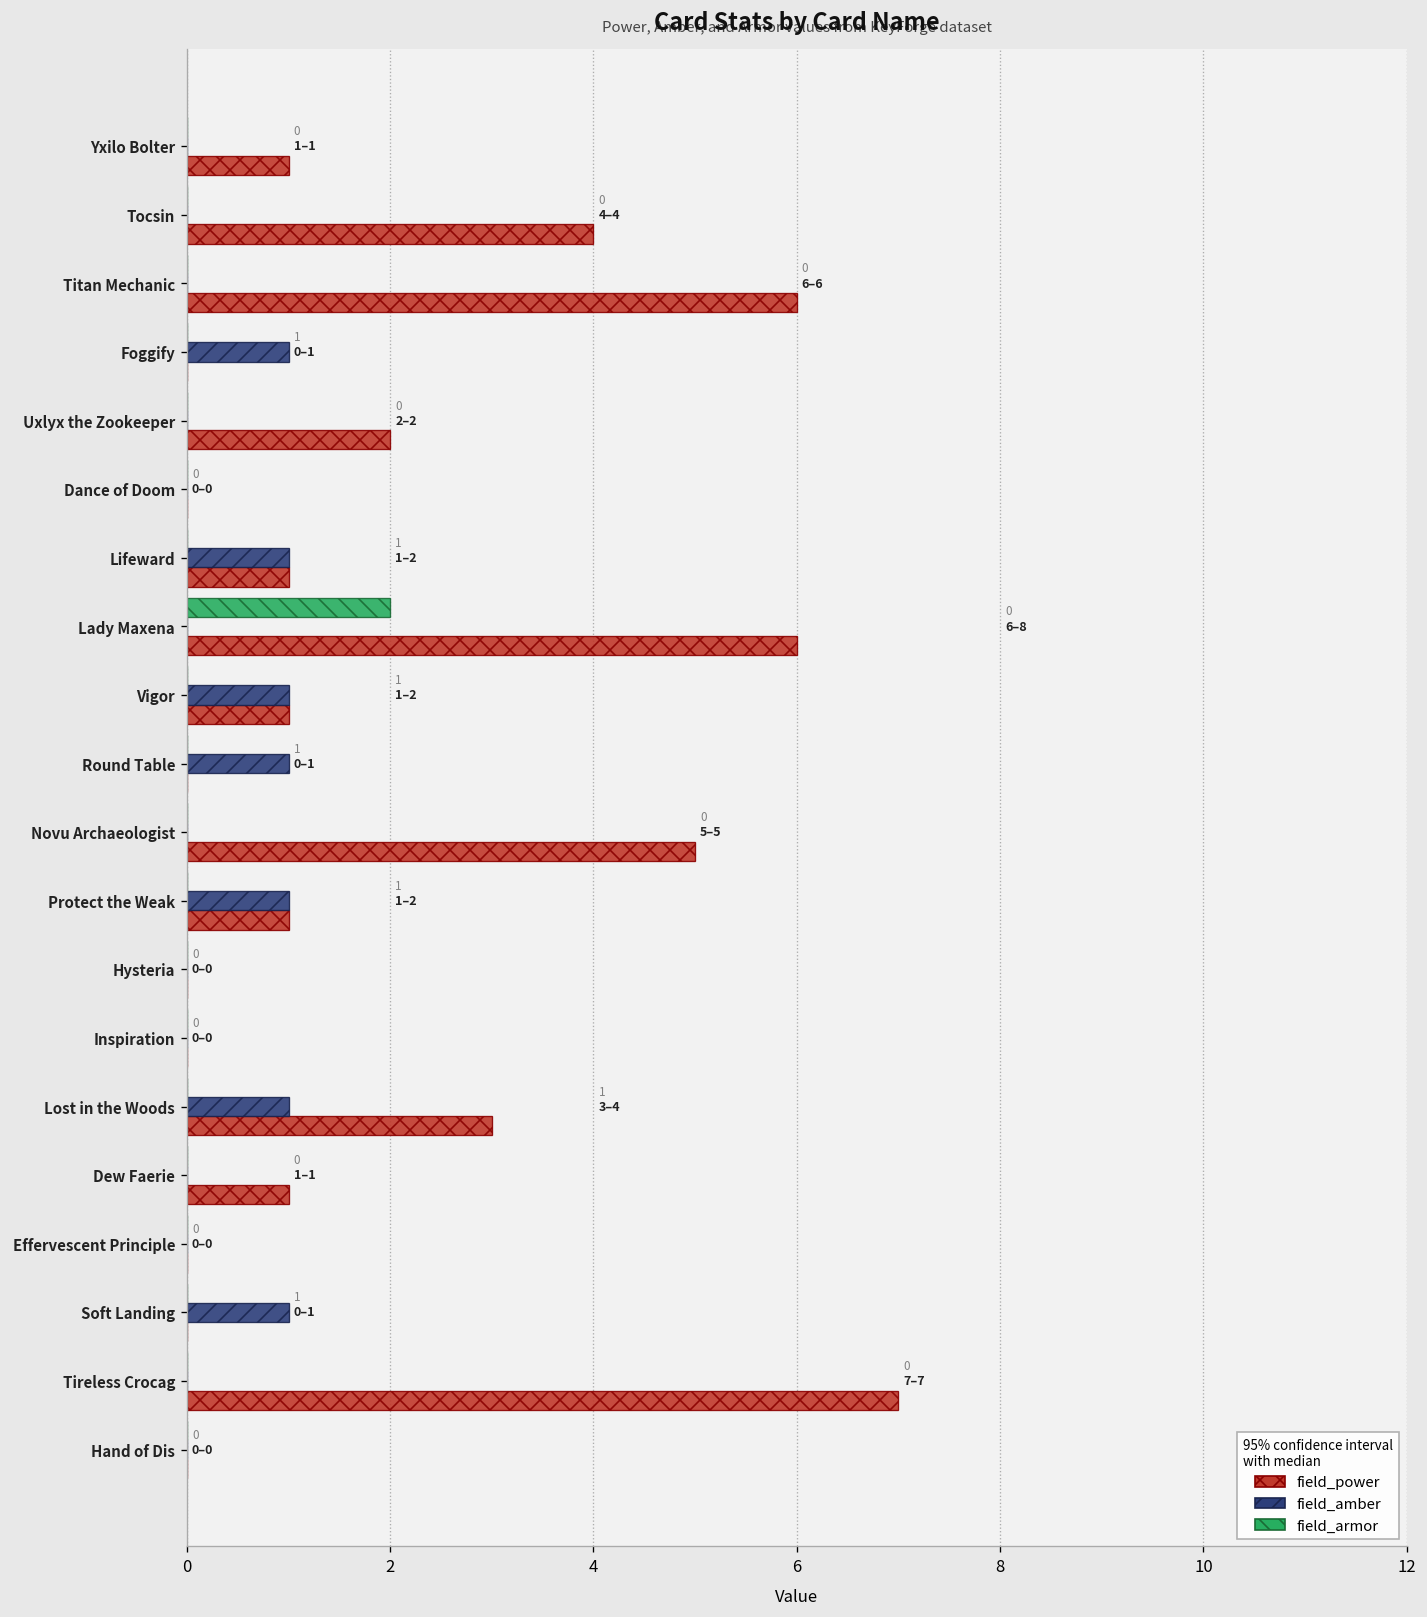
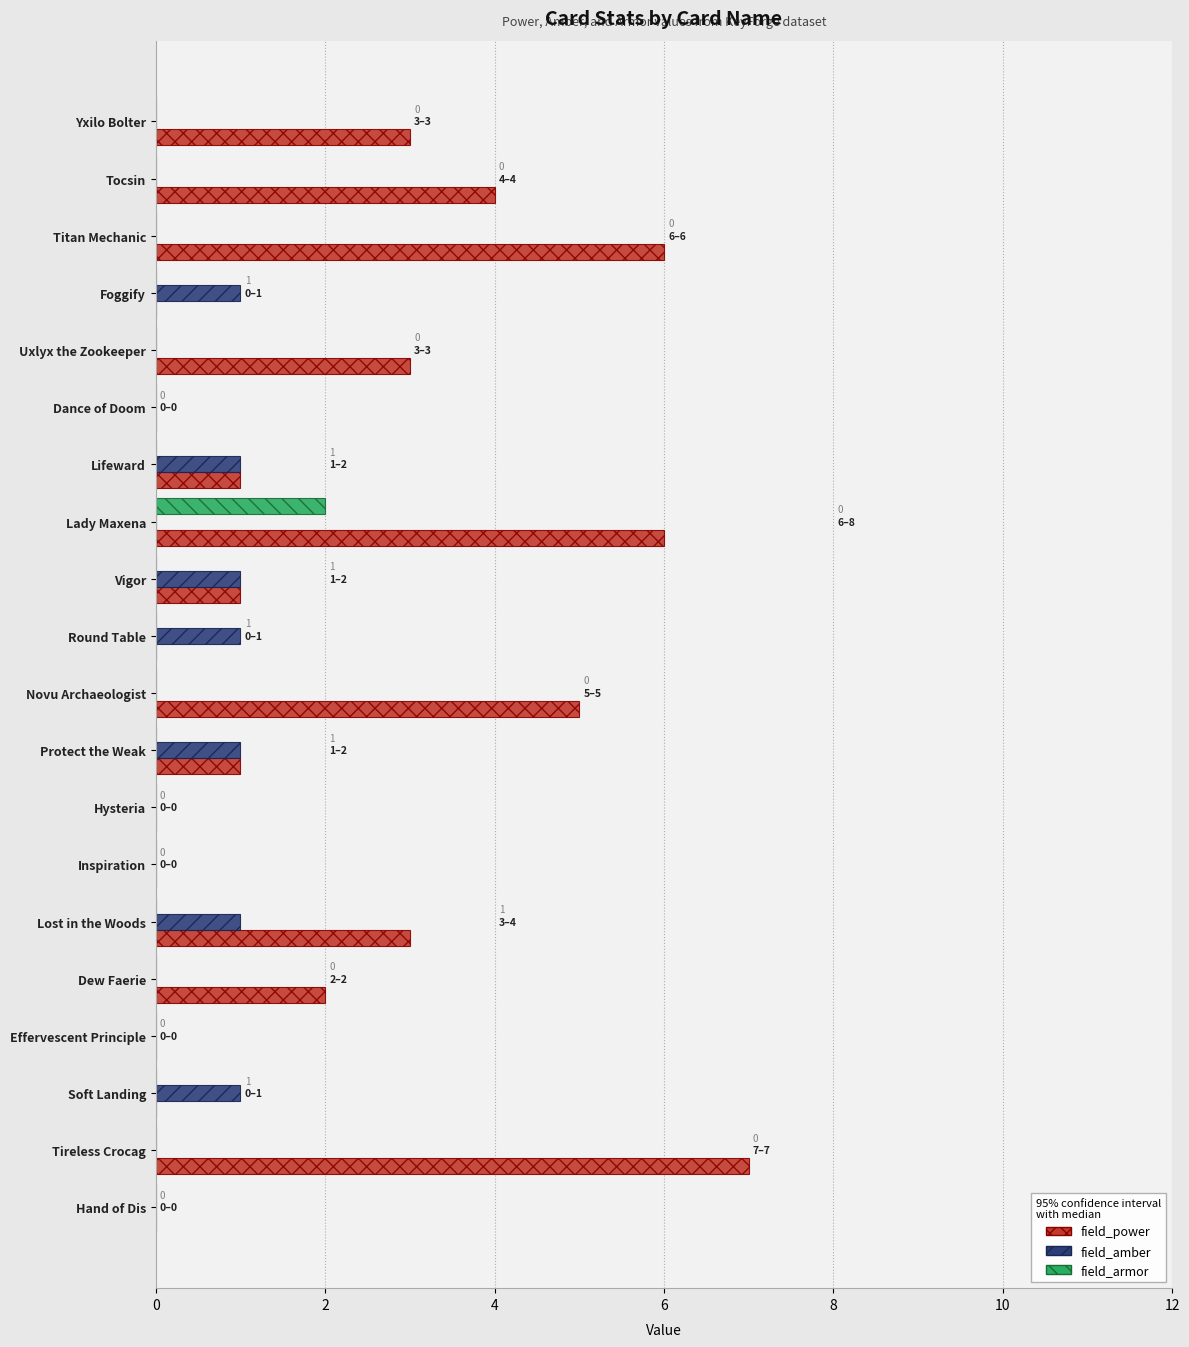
field_power, Yxilo Bolter: 1–1 -> 3–3
field_power, Uxlyx the Zookeeper: 2–2 -> 3–3
field_power, Dew Faerie: 1–1 -> 2–2
